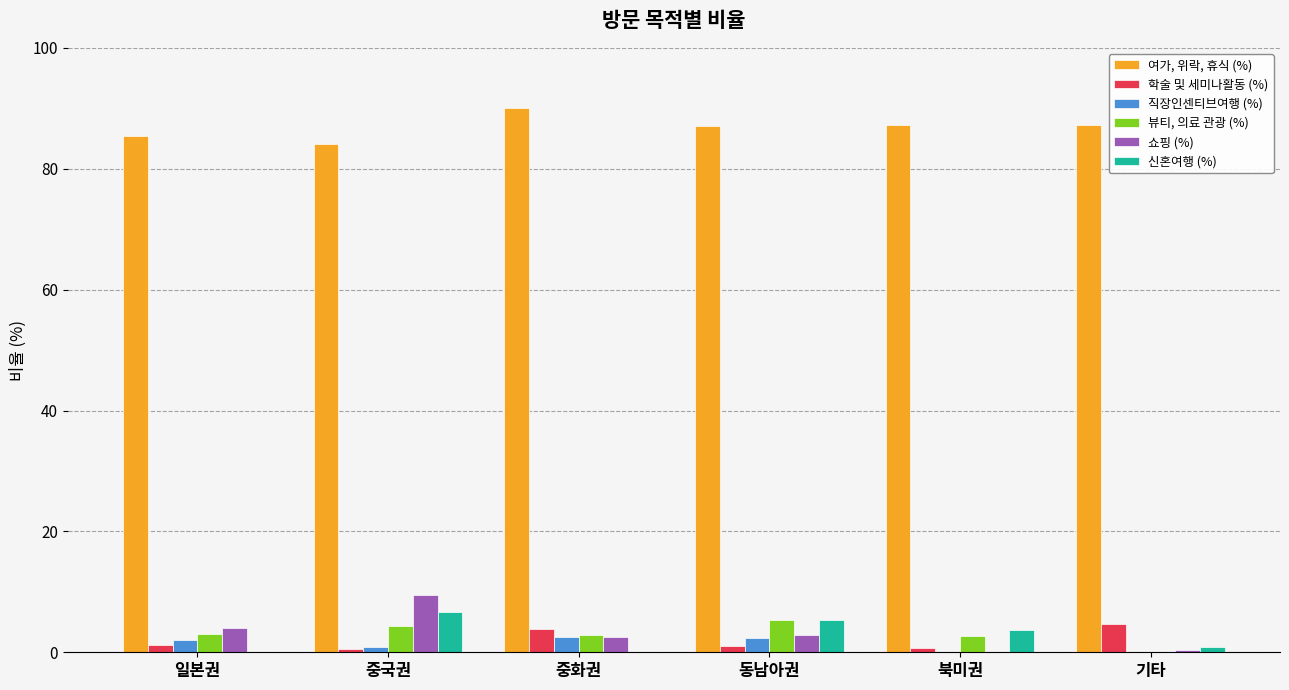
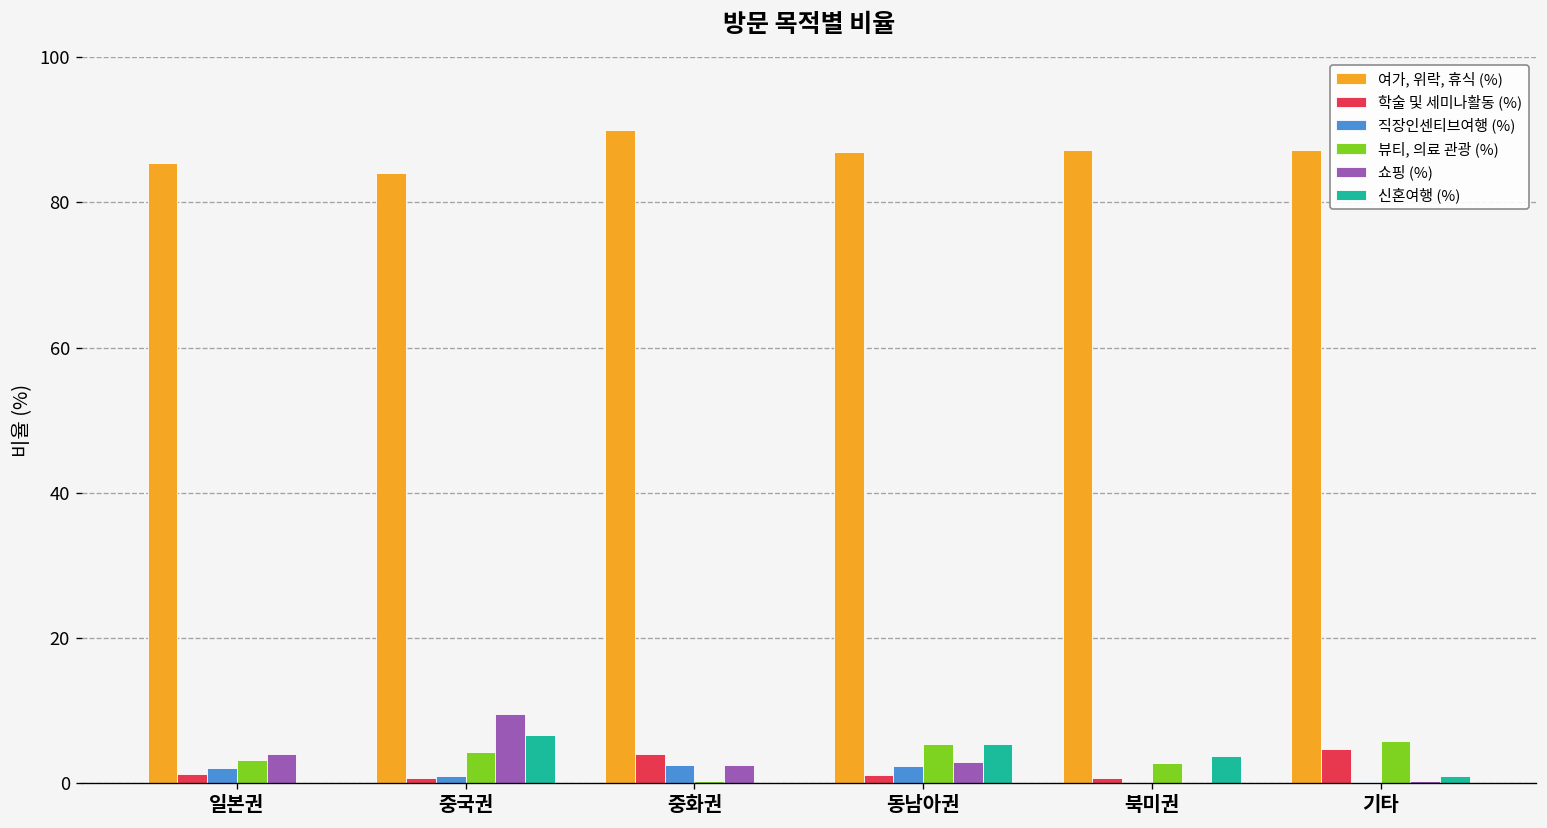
뷰티, 의료 관광 (%), 중화권: 3 -> 0
뷰티, 의료 관광 (%), 기타: 0 -> 6
